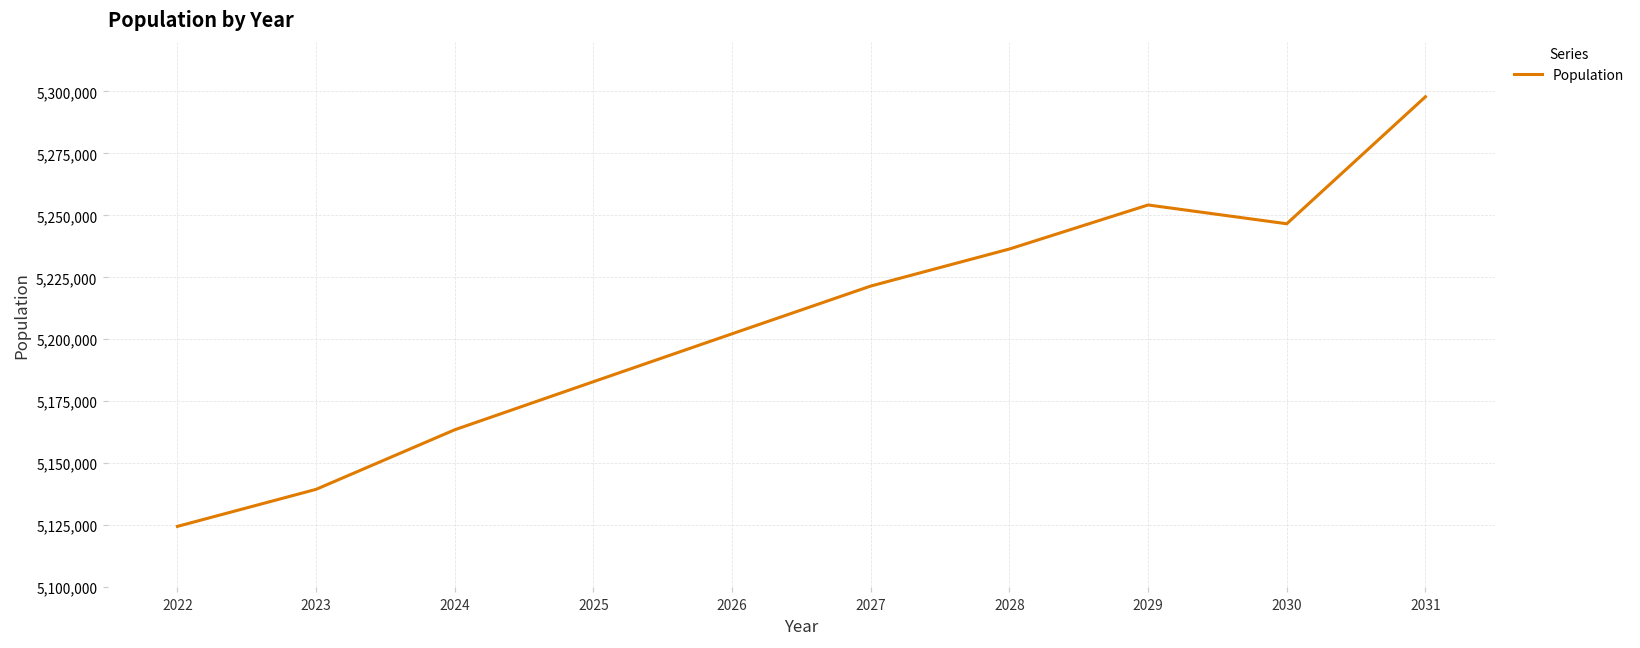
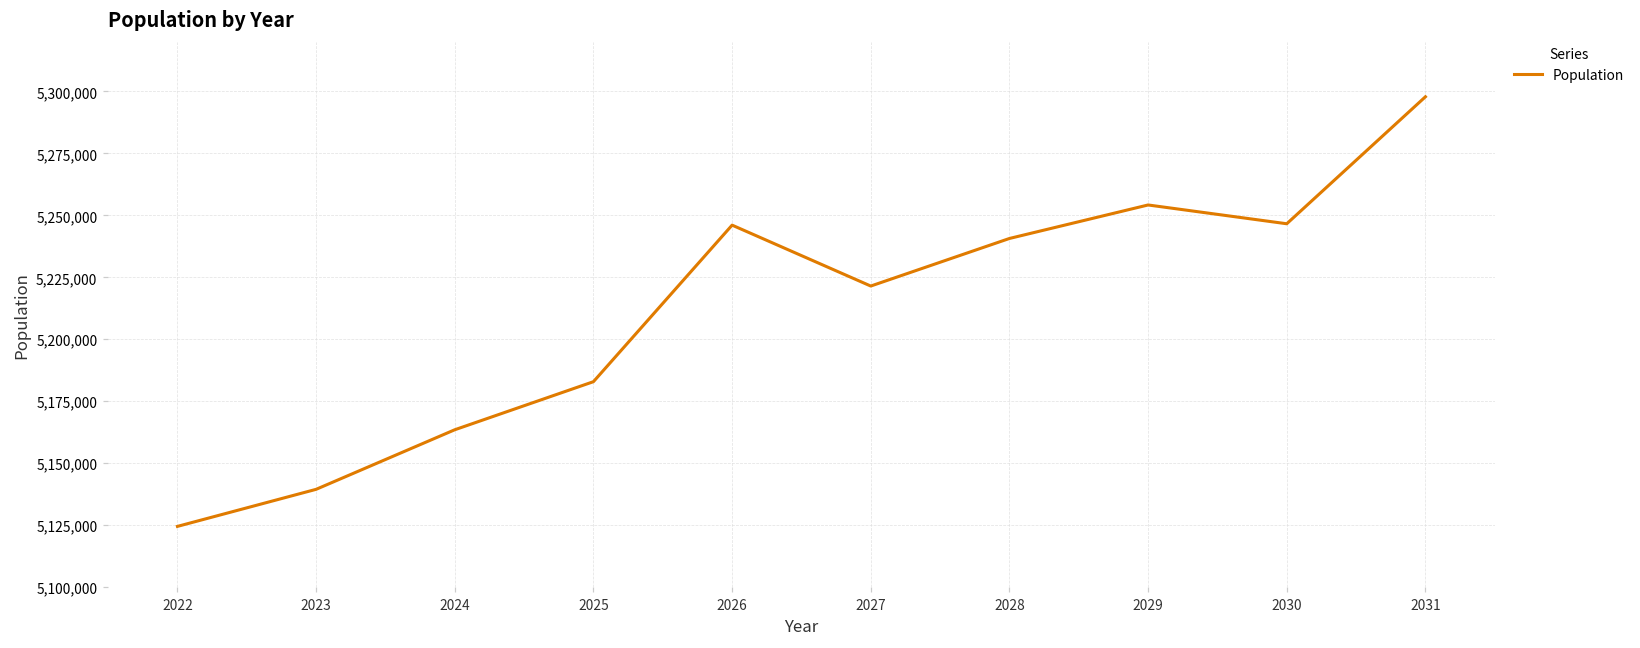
2026: 5,202,000 -> 5,246,000
2028: 5,236,000 -> 5,241,000
